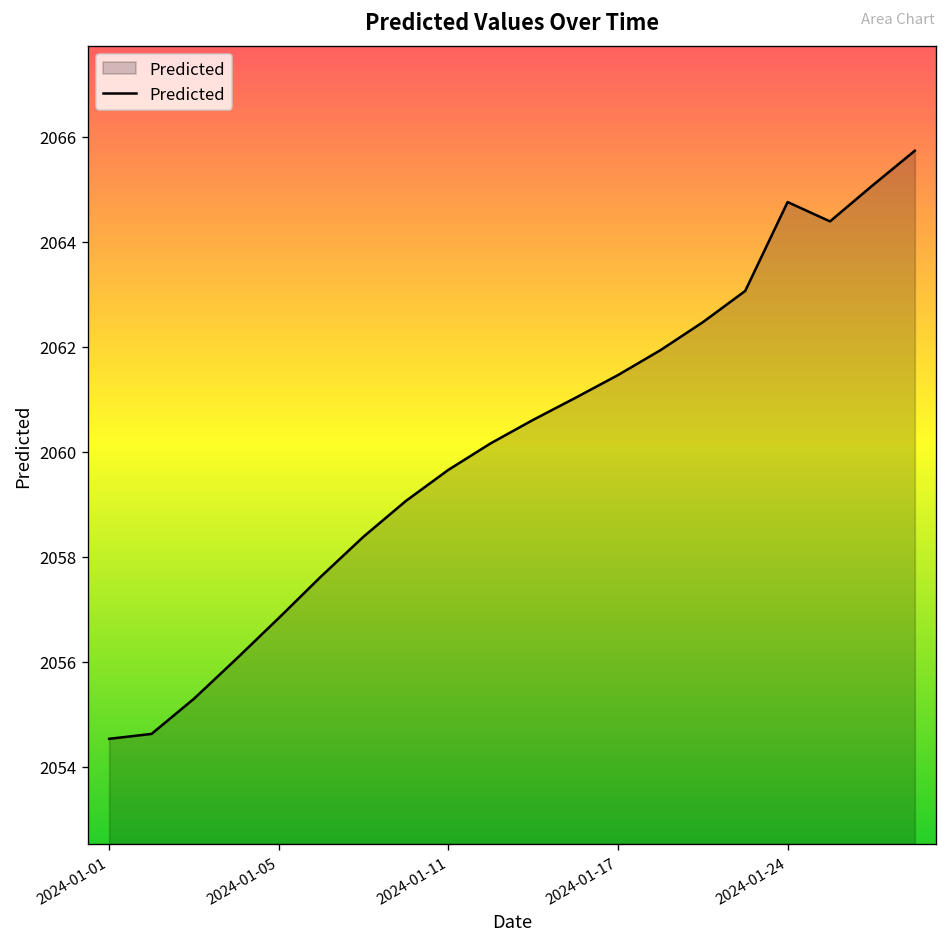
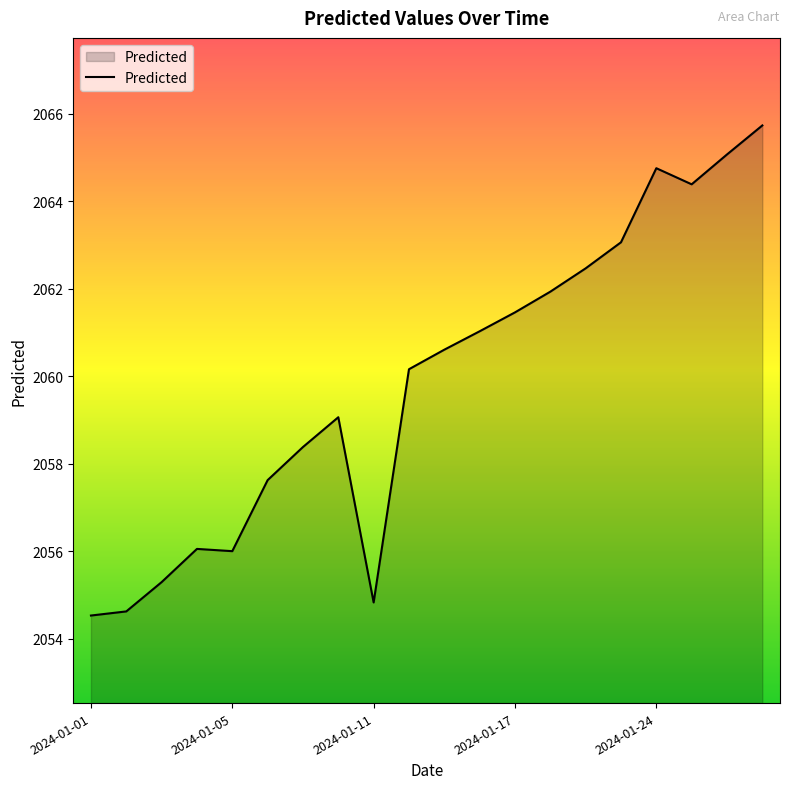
2024-01-05: 2056.8 -> 2056.0
2024-01-11: 2059.7 -> 2054.8
